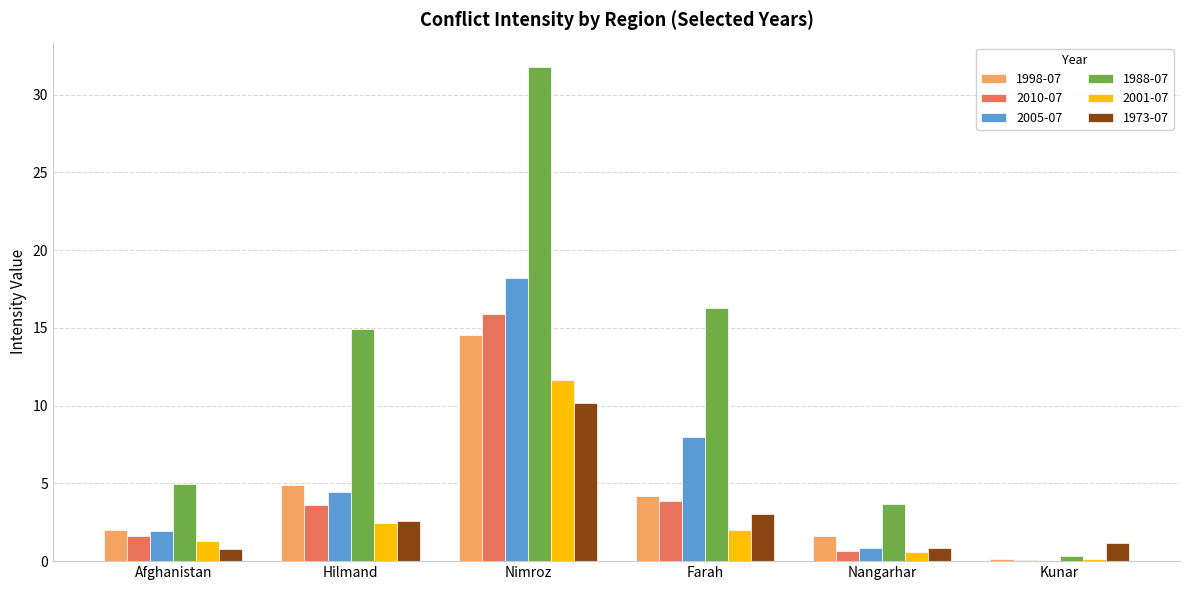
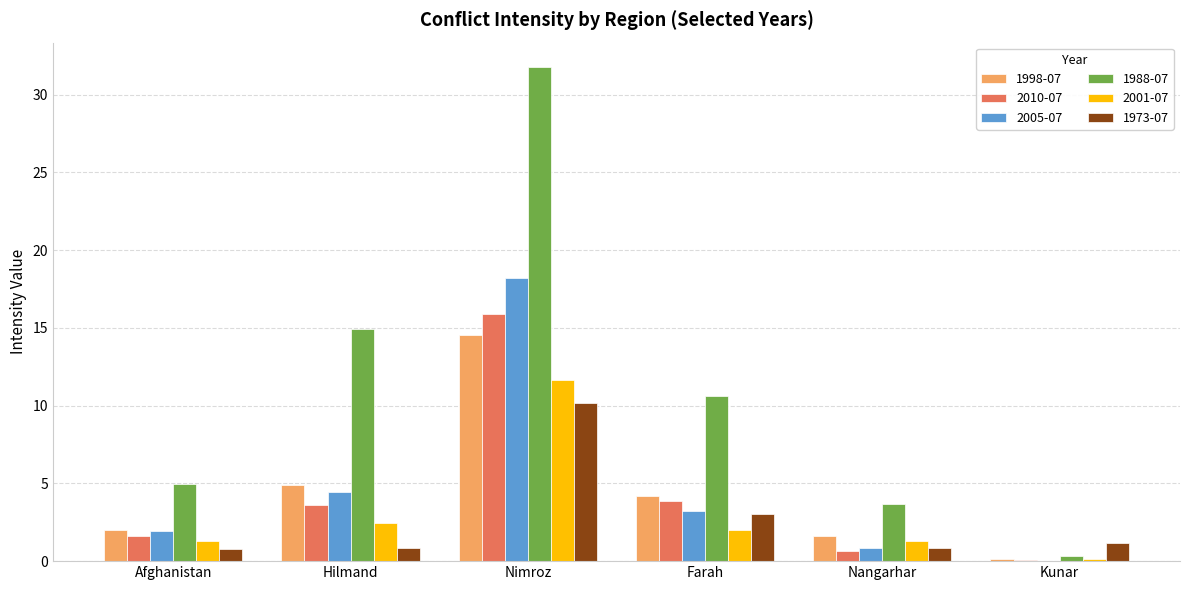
1973-07, Hilmand: 2.6 -> 0.9
2005-07, Farah: 8.0 -> 3.2
1988-07, Farah: 16.3 -> 10.6
2001-07, Nangarhar: 0.6 -> 1.3
